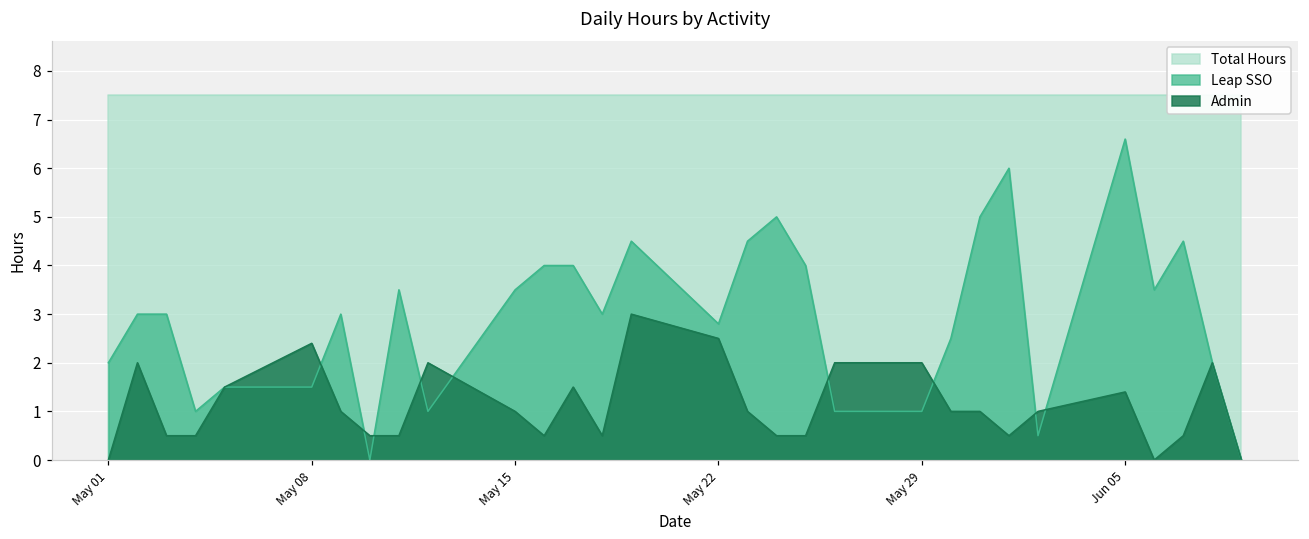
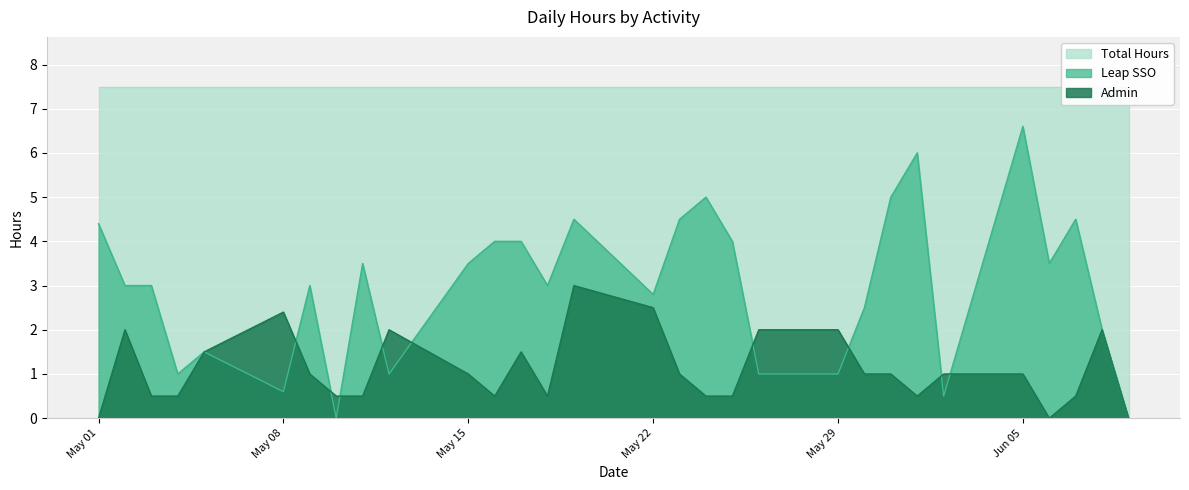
Leap SSO, May 01: 2.0 -> 4.4
Leap SSO, May 08: 1.5 -> 0.6
Admin, Jun 05: 1.4 -> 1.0
